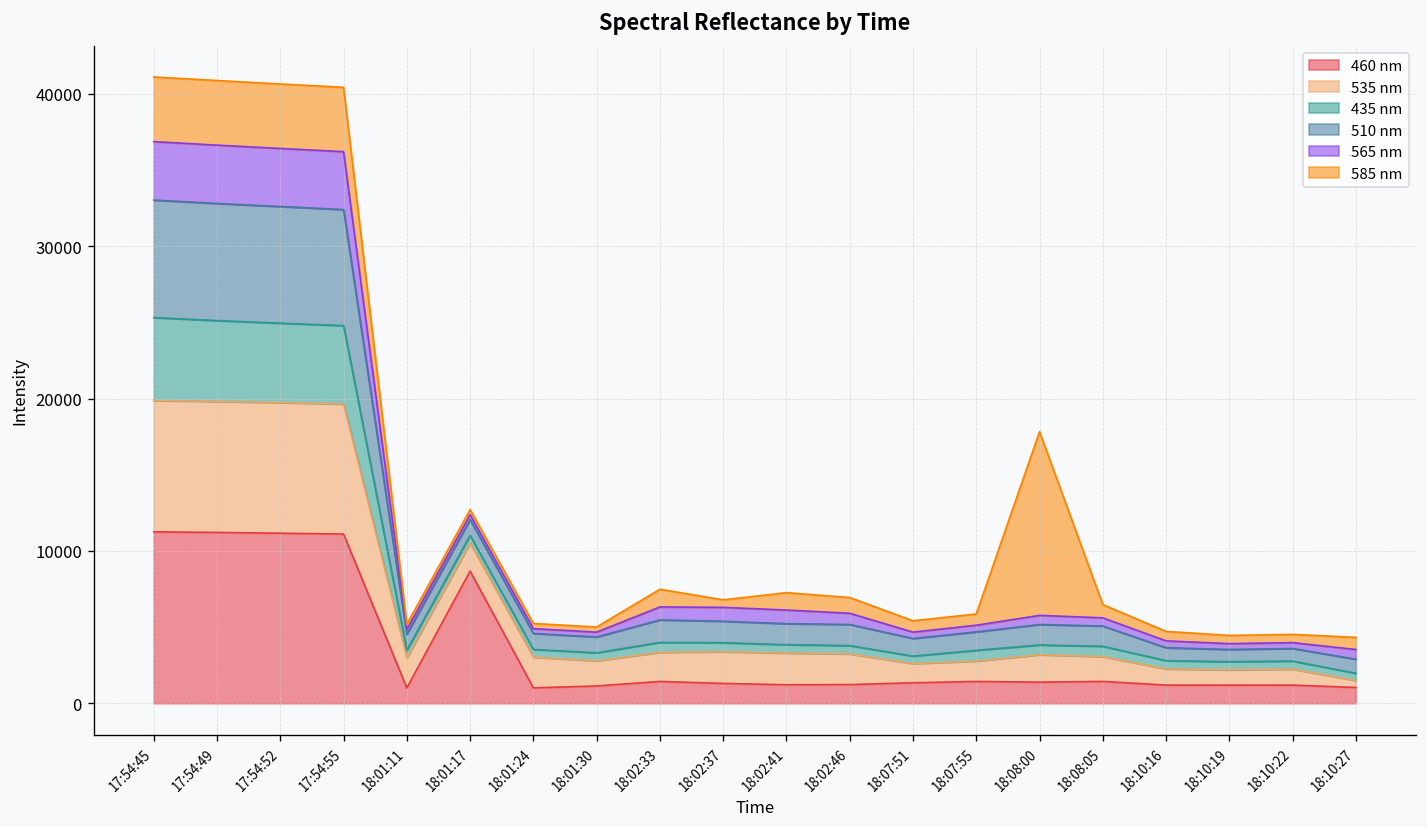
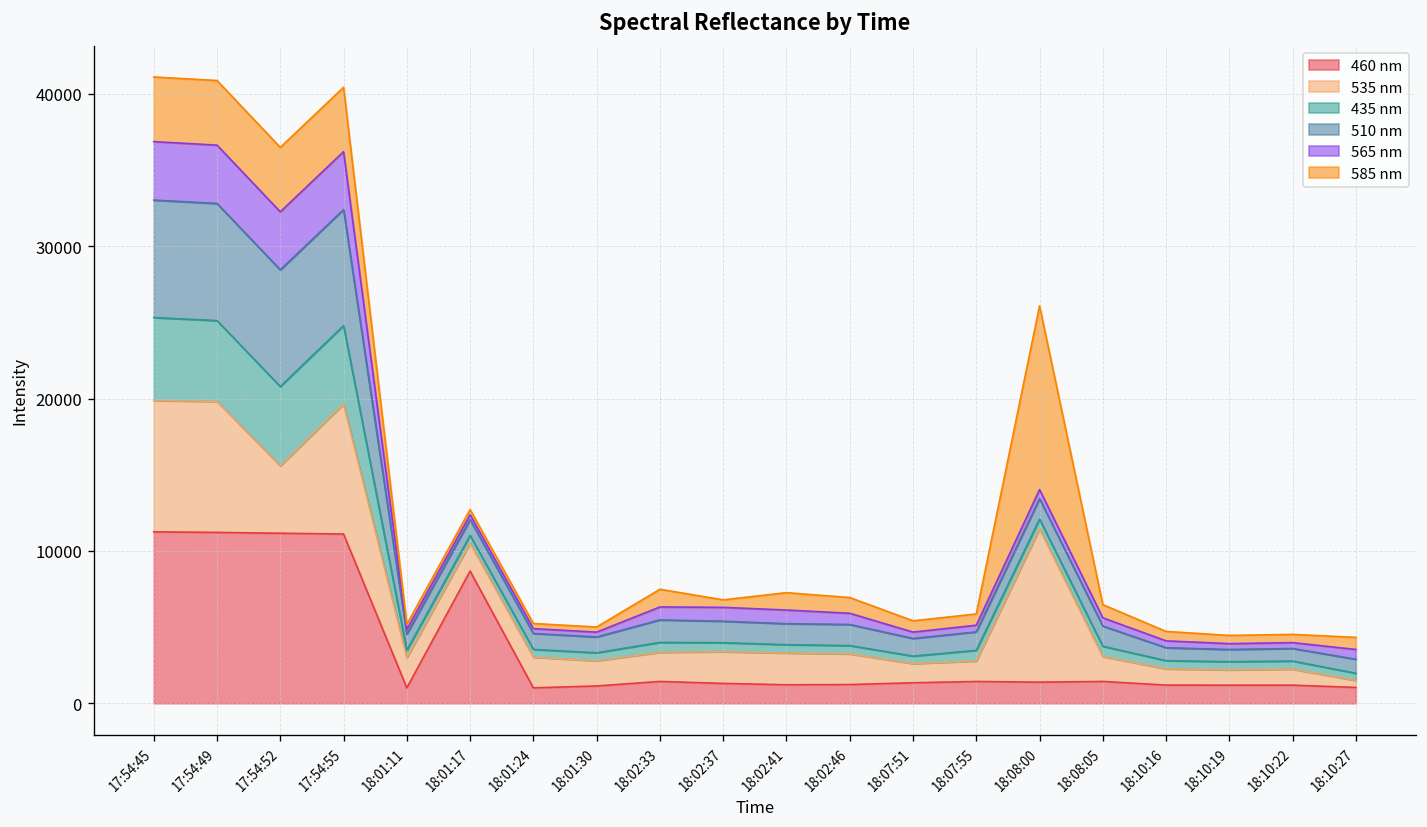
535 nm, 17:54:52: 8600 -> 4400
535 nm, 18:08:00: 1800 -> 10100
